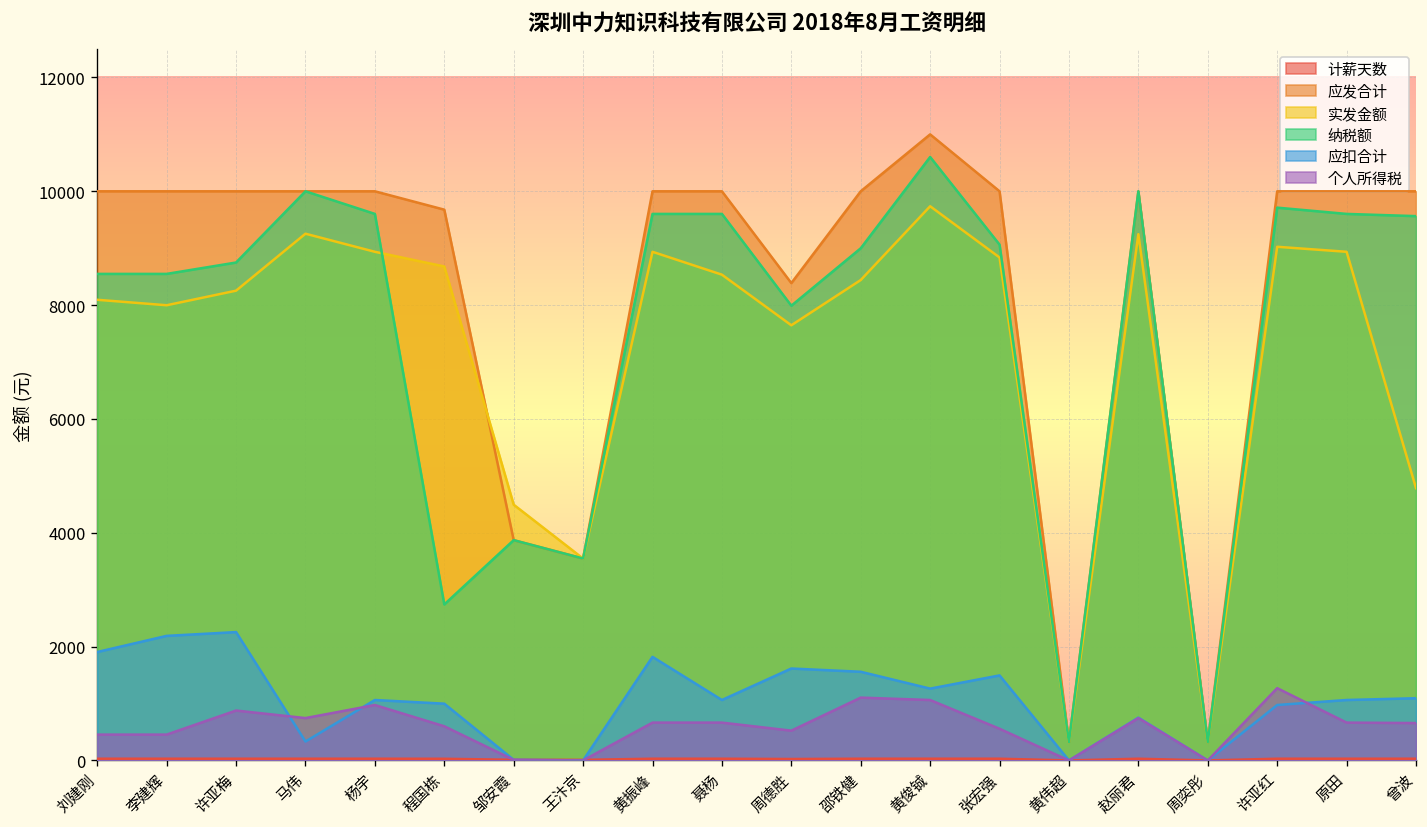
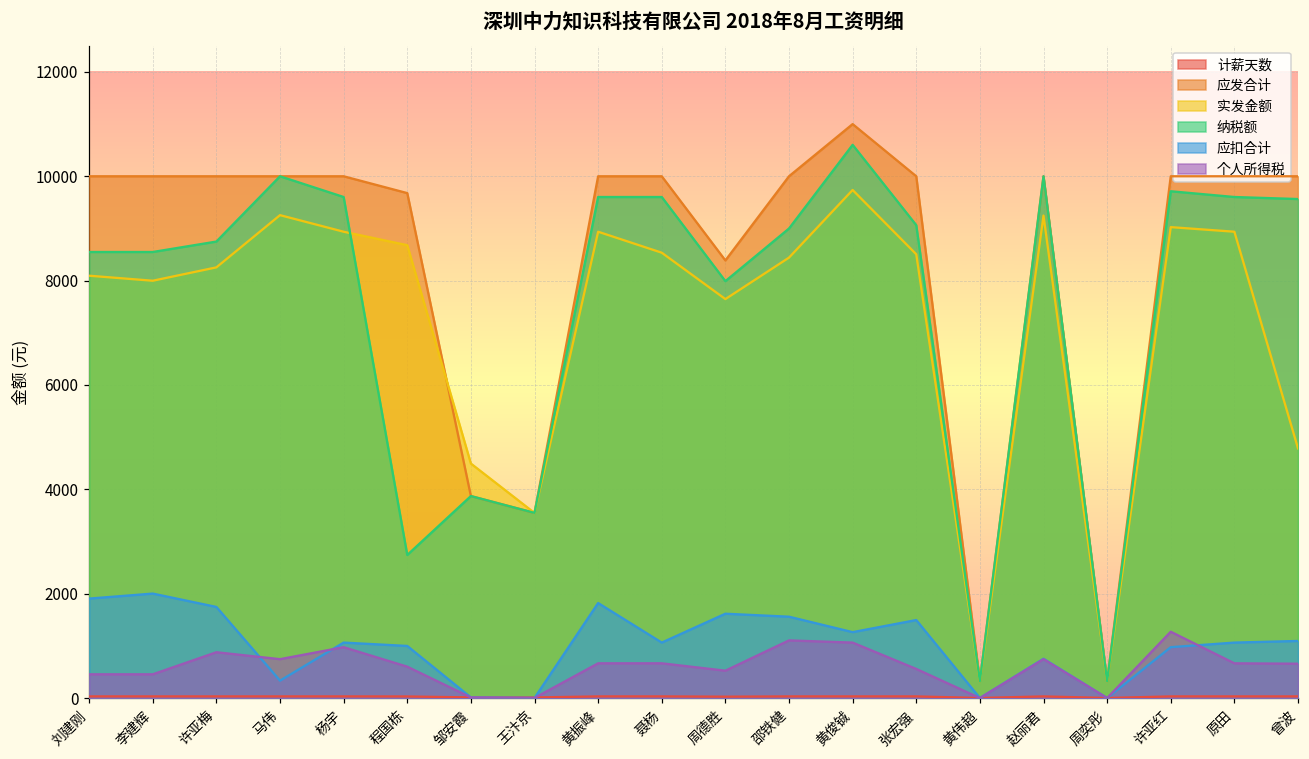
应扣合计, 李建辉: 2200 -> 2000
应扣合计, 许亚梅: 2300 -> 1700
实发金额, 张宏强: 8800 -> 8500
